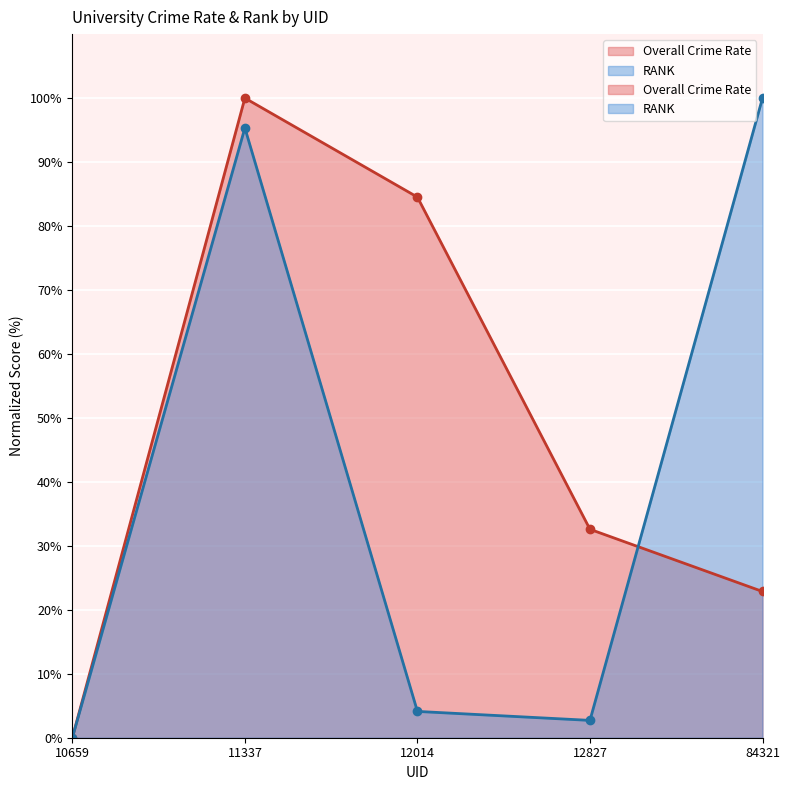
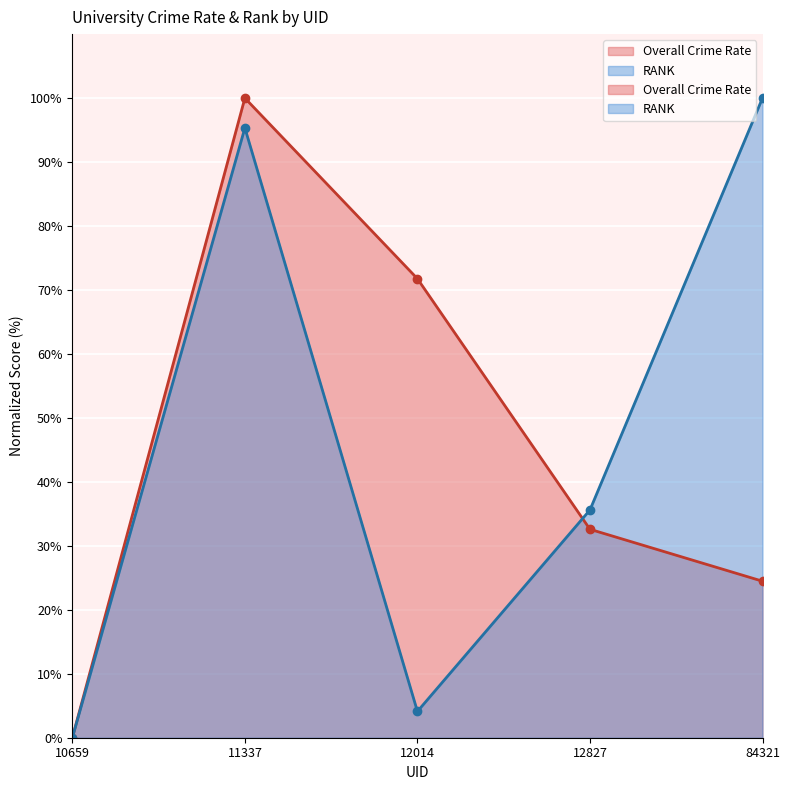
Overall Crime Rate, 12014: 85% -> 72%
RANK, 12827: 3% -> 36%
Overall Crime Rate, 84321: 23% -> 24%
